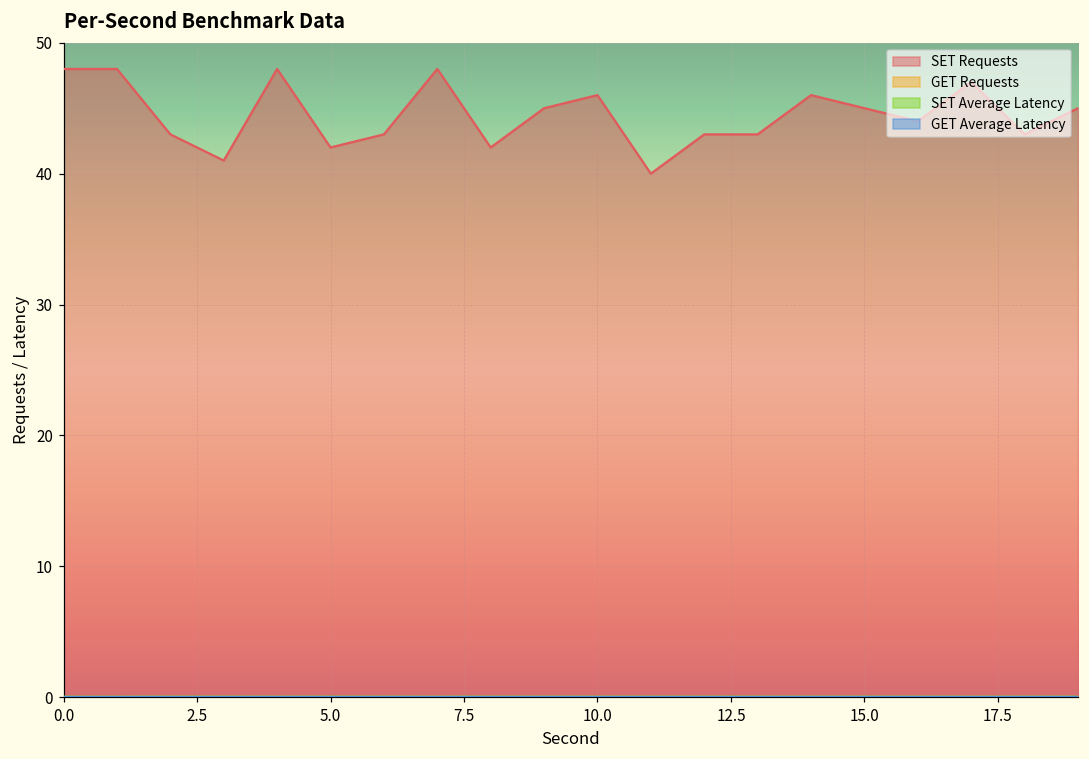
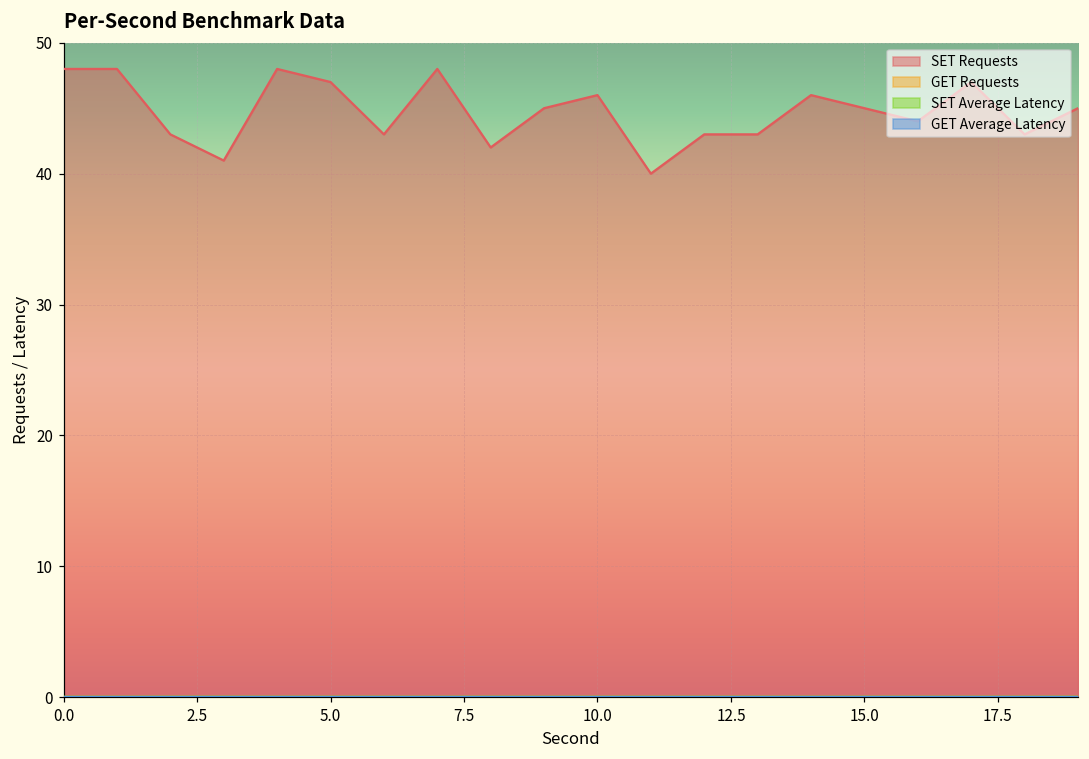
SET Requests, 5.0: 42 -> 47
